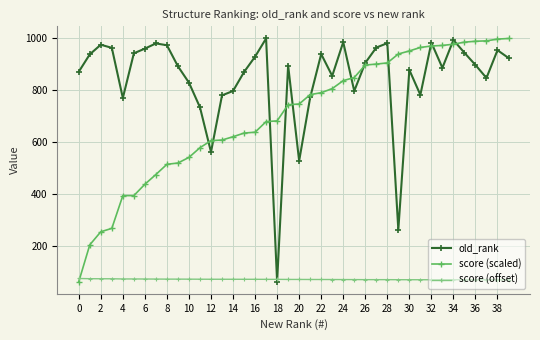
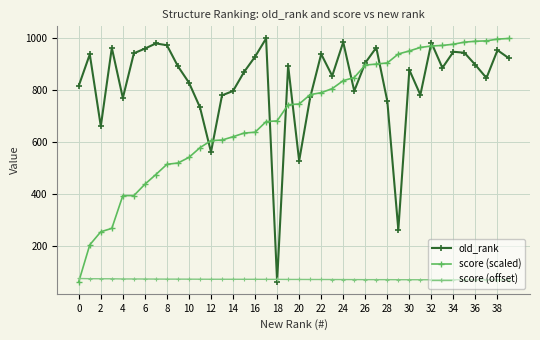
old_rank, 0: 870 -> 820
old_rank, 2: 970 -> 660
old_rank, 28: 980 -> 760
old_rank, 34: 990 -> 950
